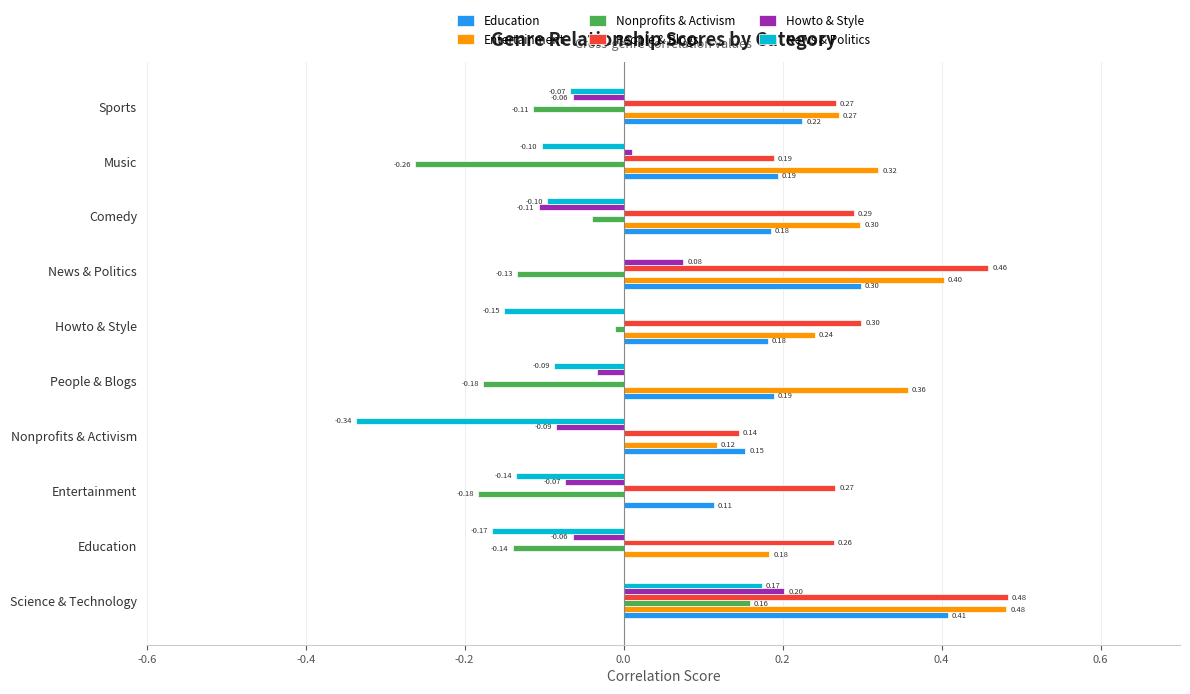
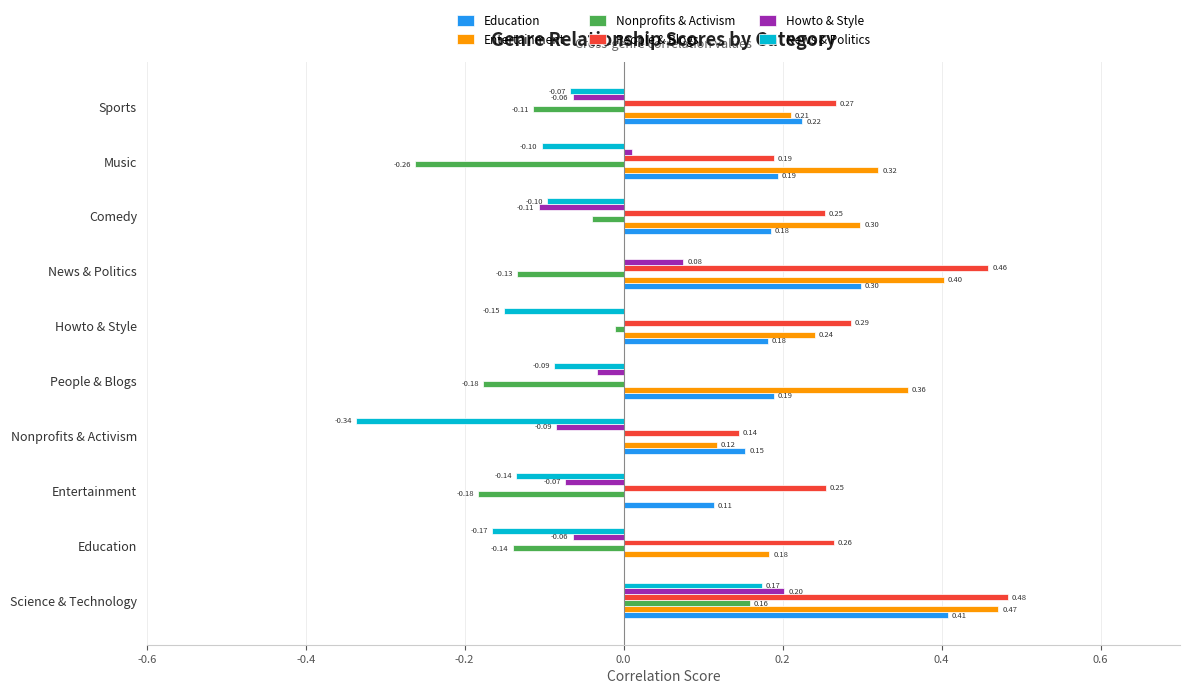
Entertainment, Sports: 0.27 -> 0.21
People & Blogs, Comedy: 0.29 -> 0.25
People & Blogs, Howto & Style: 0.30 -> 0.29
People & Blogs, Entertainment: 0.27 -> 0.25
Entertainment, Science & Technology: 0.48 -> 0.47
